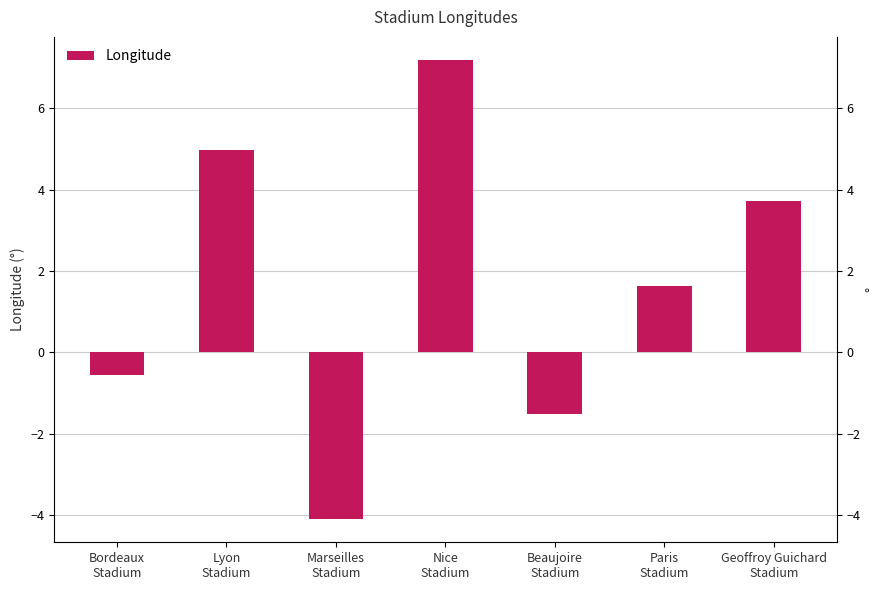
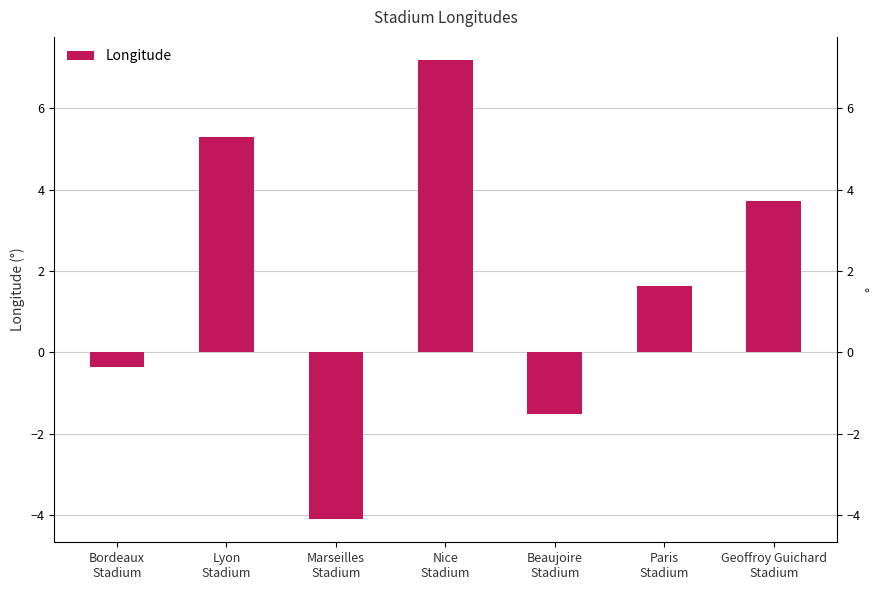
Bordeaux Stadium: -0.6 -> -0.4
Lyon Stadium: 5.0 -> 5.3
